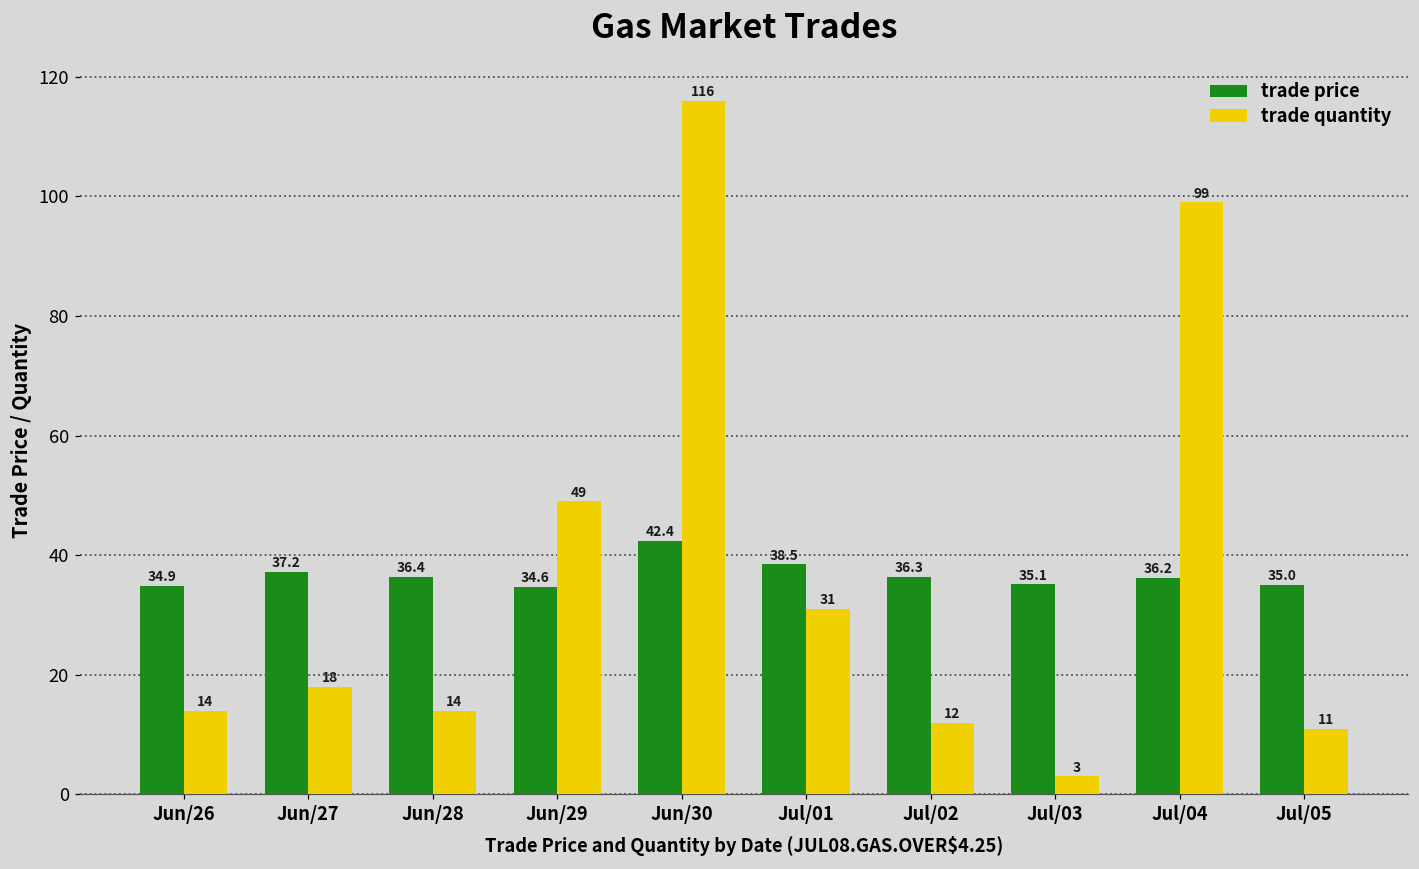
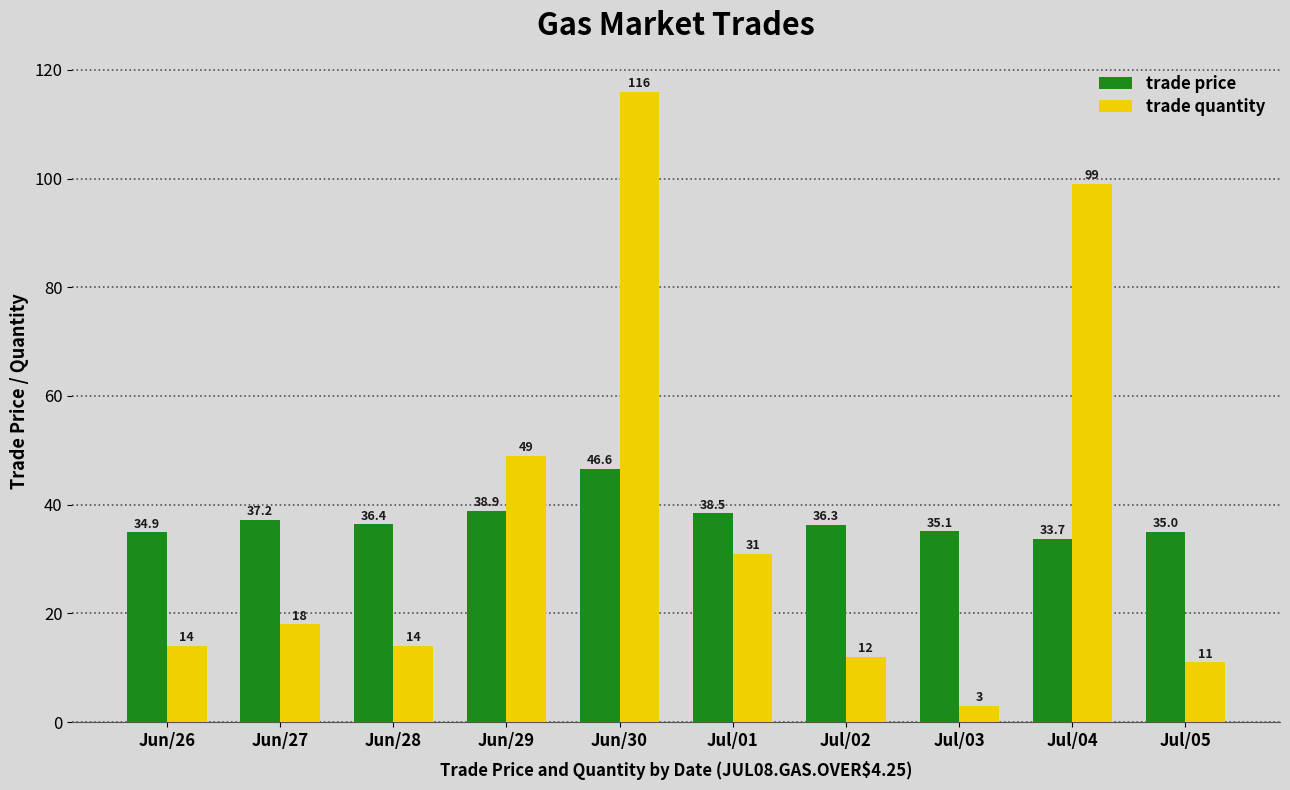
trade price, Jun/29: 34.6 -> 38.9
trade price, Jun/30: 42.4 -> 46.6
trade price, Jul/04: 36.2 -> 33.7
